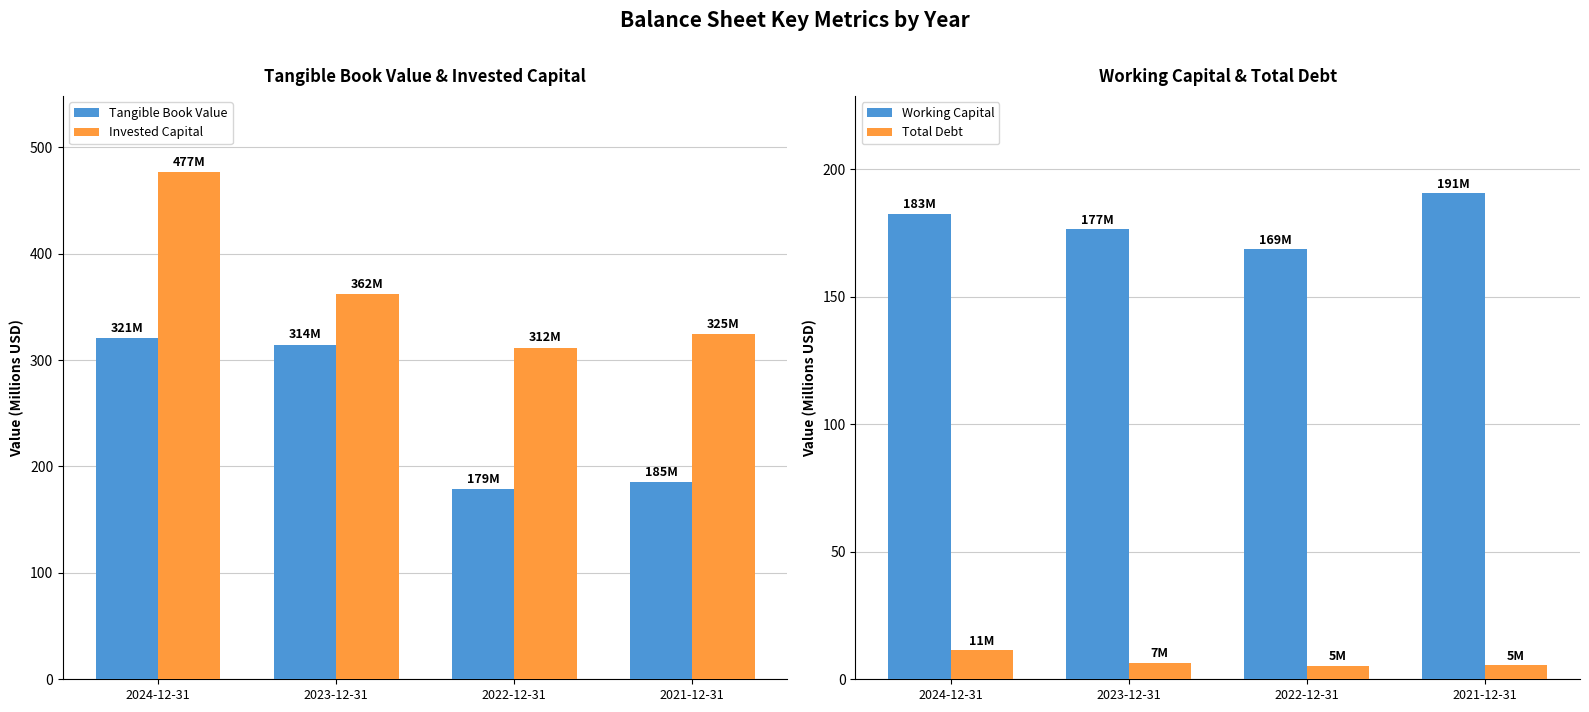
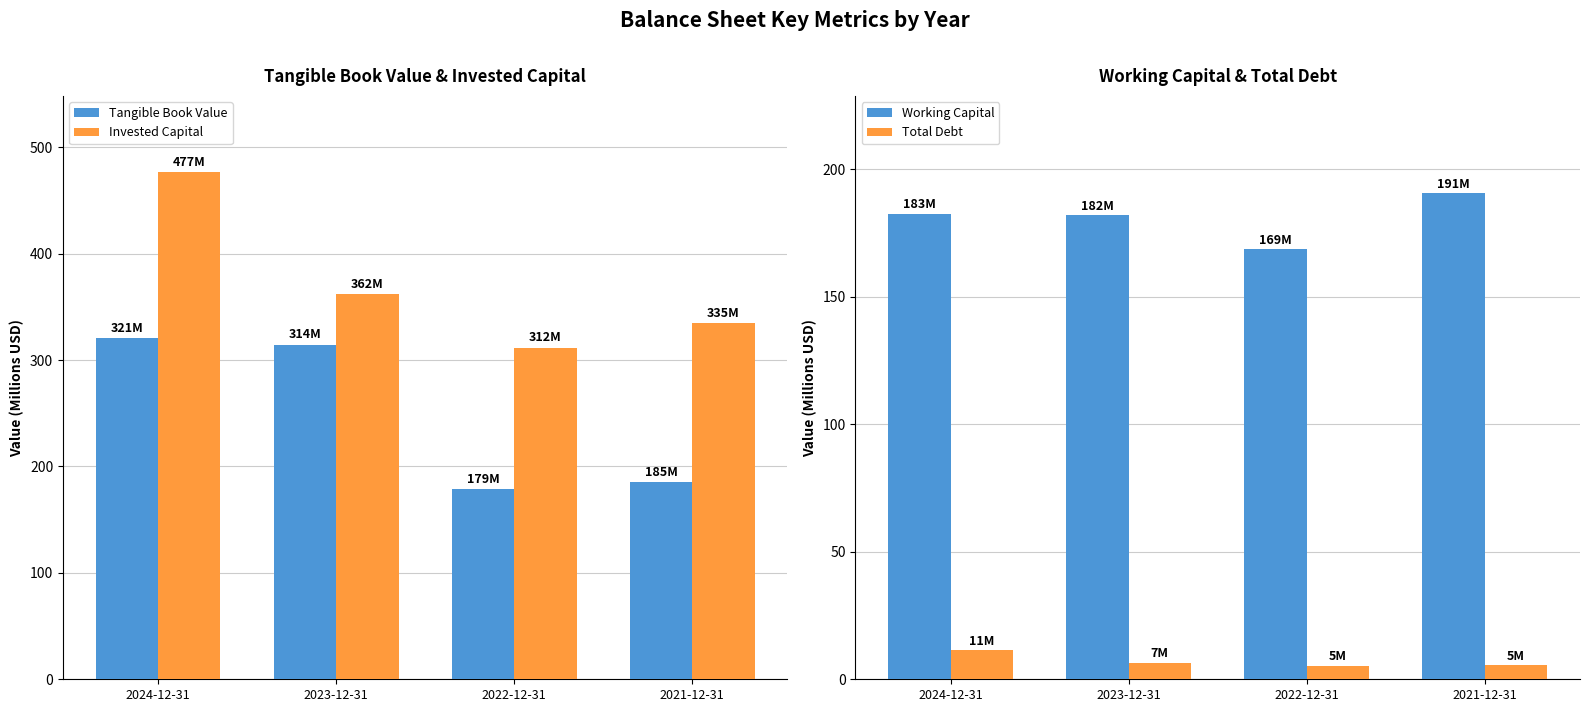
Tangible Book Value & Invested Capital, Invested Capital, 2021-12-31: 325M -> 335M
Working Capital & Total Debt, Working Capital, 2023-12-31: 177M -> 182M
